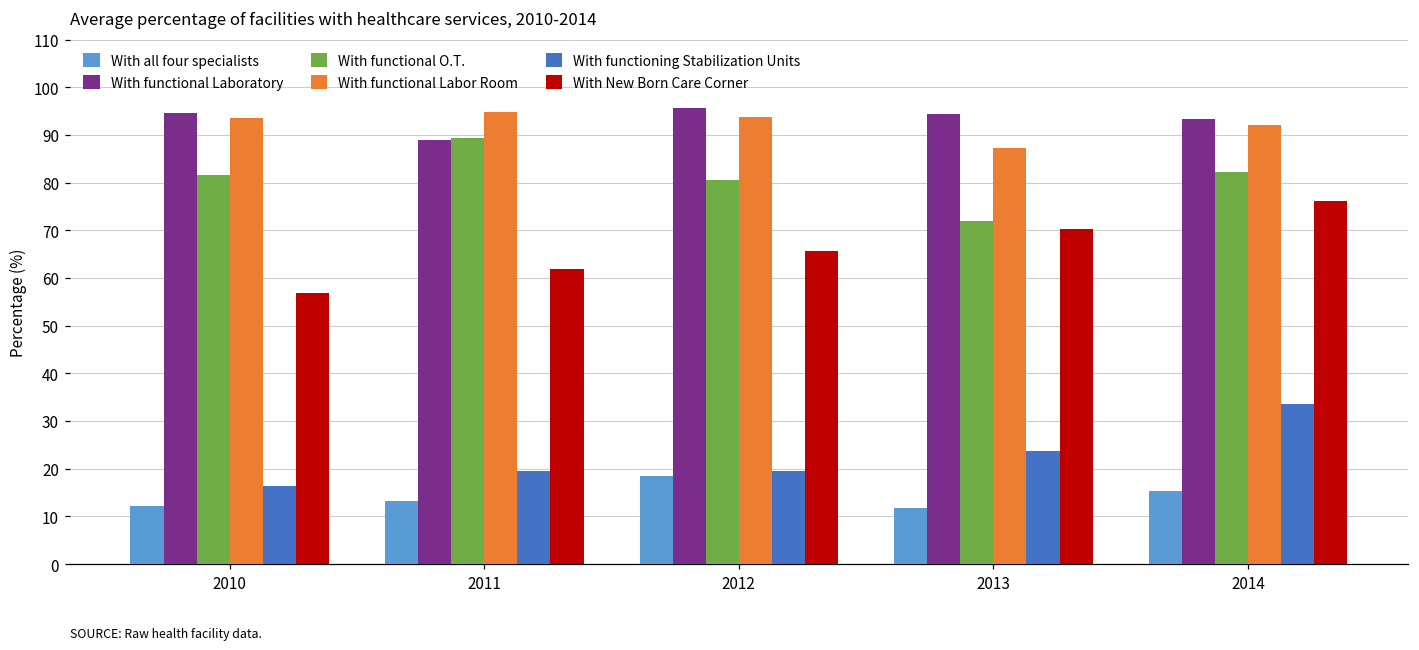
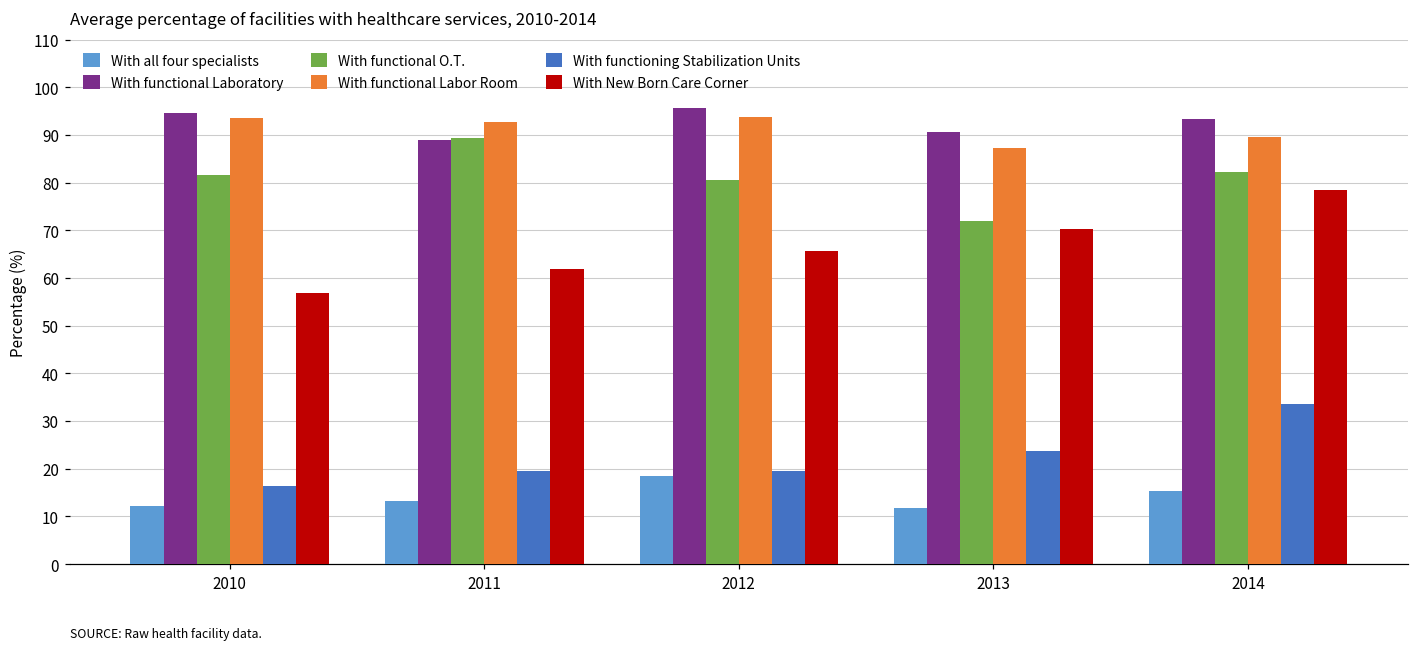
With functional Labor Room, 2011: 95 -> 93
With functional Laboratory, 2013: 94 -> 91
With functional Labor Room, 2014: 92 -> 90
With New Born Care Corner, 2014: 76 -> 79
